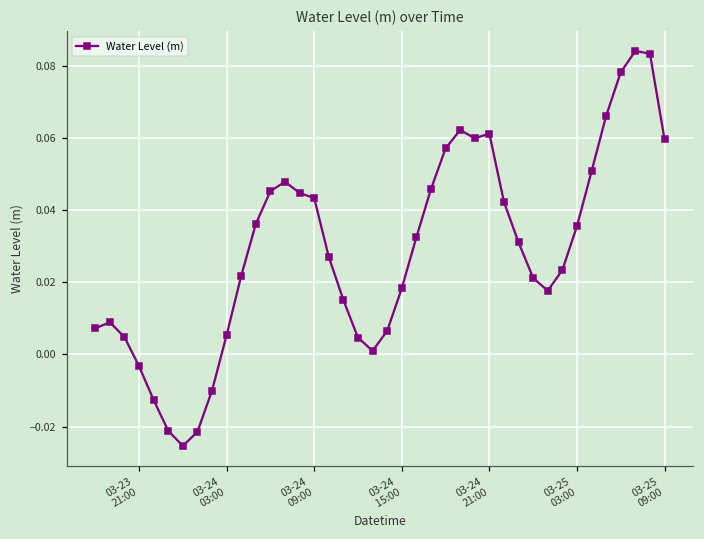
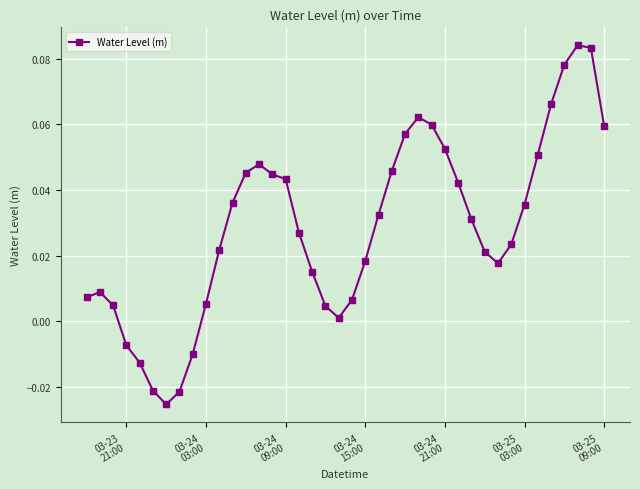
03-23 21:00: -0.003 -> -0.007
03-24 21:00: 0.061 -> 0.053
